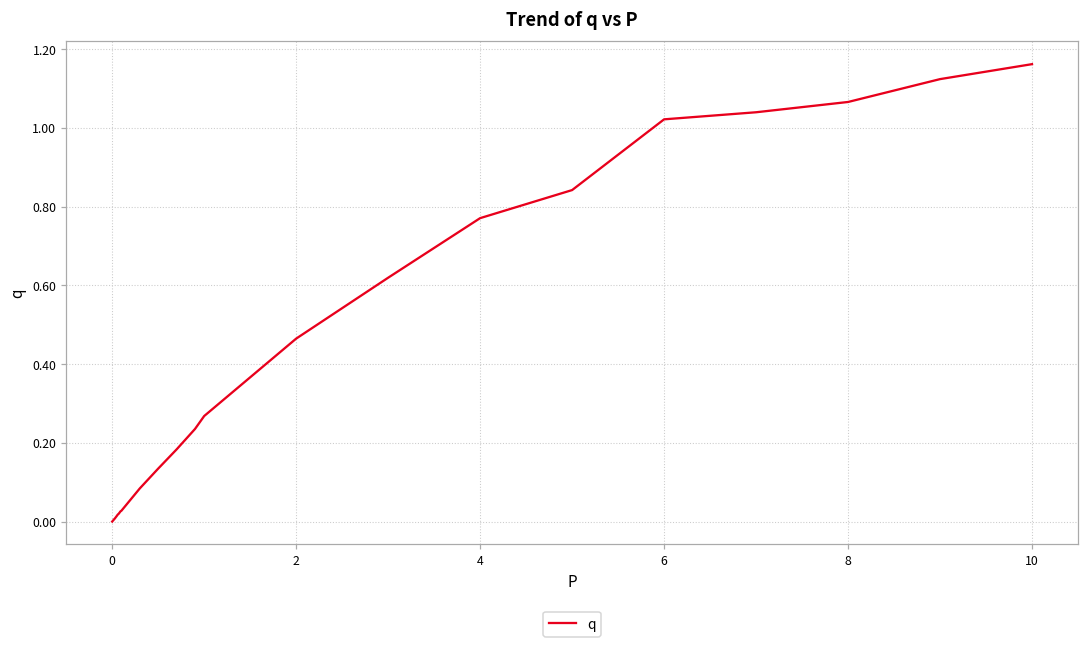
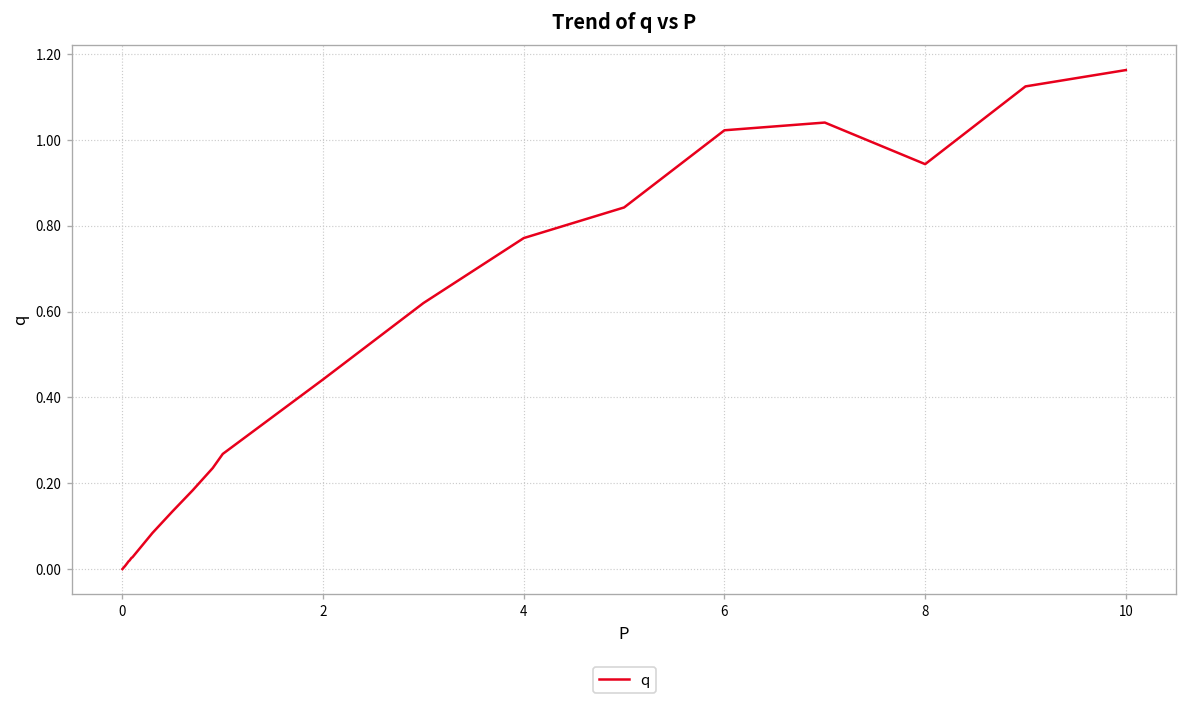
2: 0.46 -> 0.44
8: 1.07 -> 0.94
